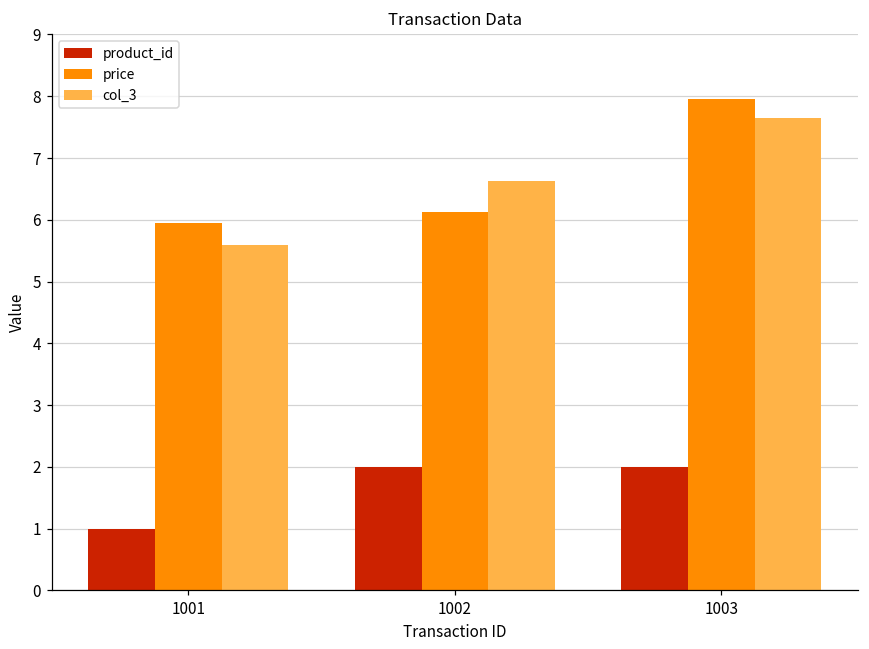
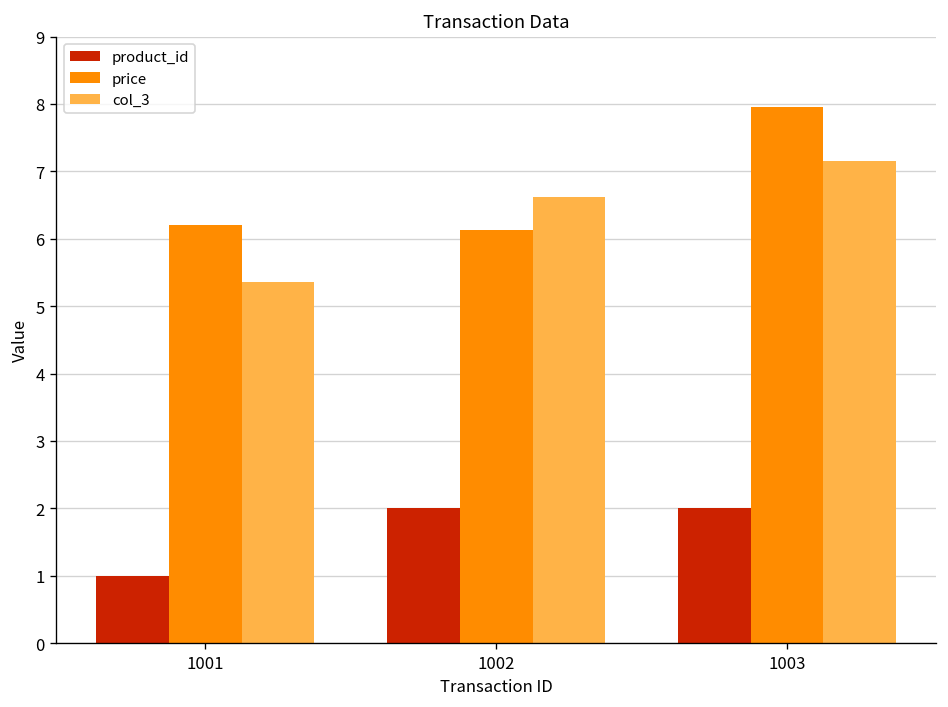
price, 1001: 6.0 -> 6.2
col_3, 1001: 5.6 -> 5.4
col_3, 1003: 7.6 -> 7.2
